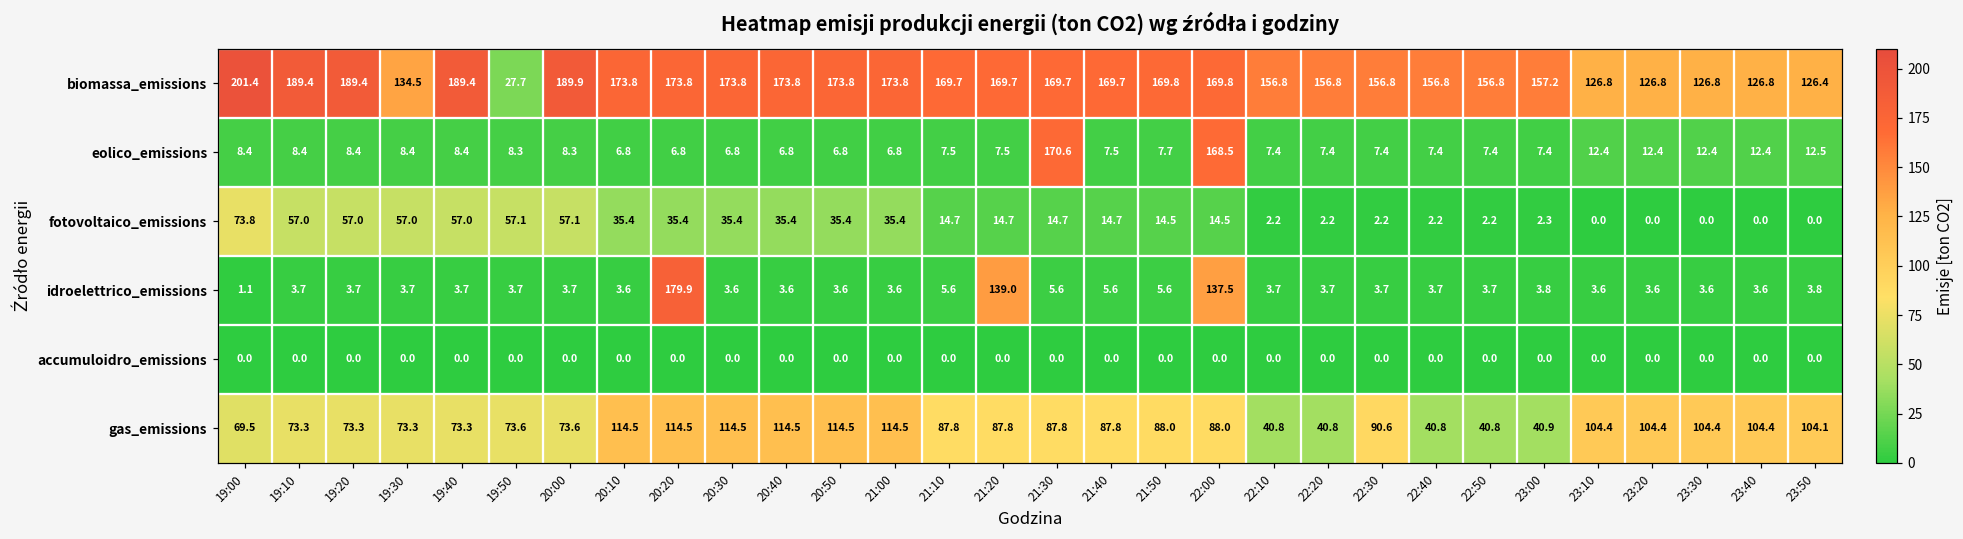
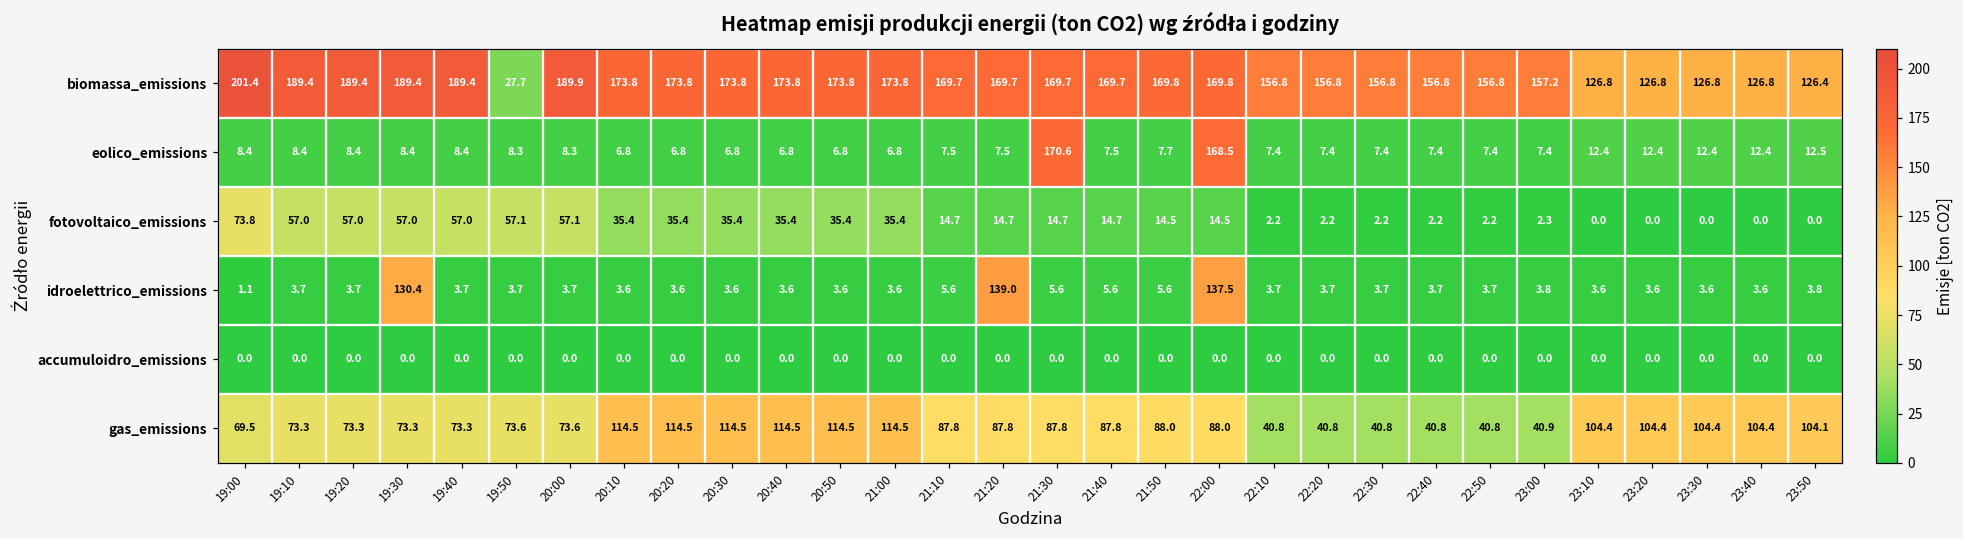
biomassa_emissions, 19:30: 134.5 -> 189.4
idroelettrico_emissions, 19:30: 3.7 -> 130.4
idroelettrico_emissions, 20:20: 179.9 -> 3.6
gas_emissions, 22:30: 90.6 -> 40.8
